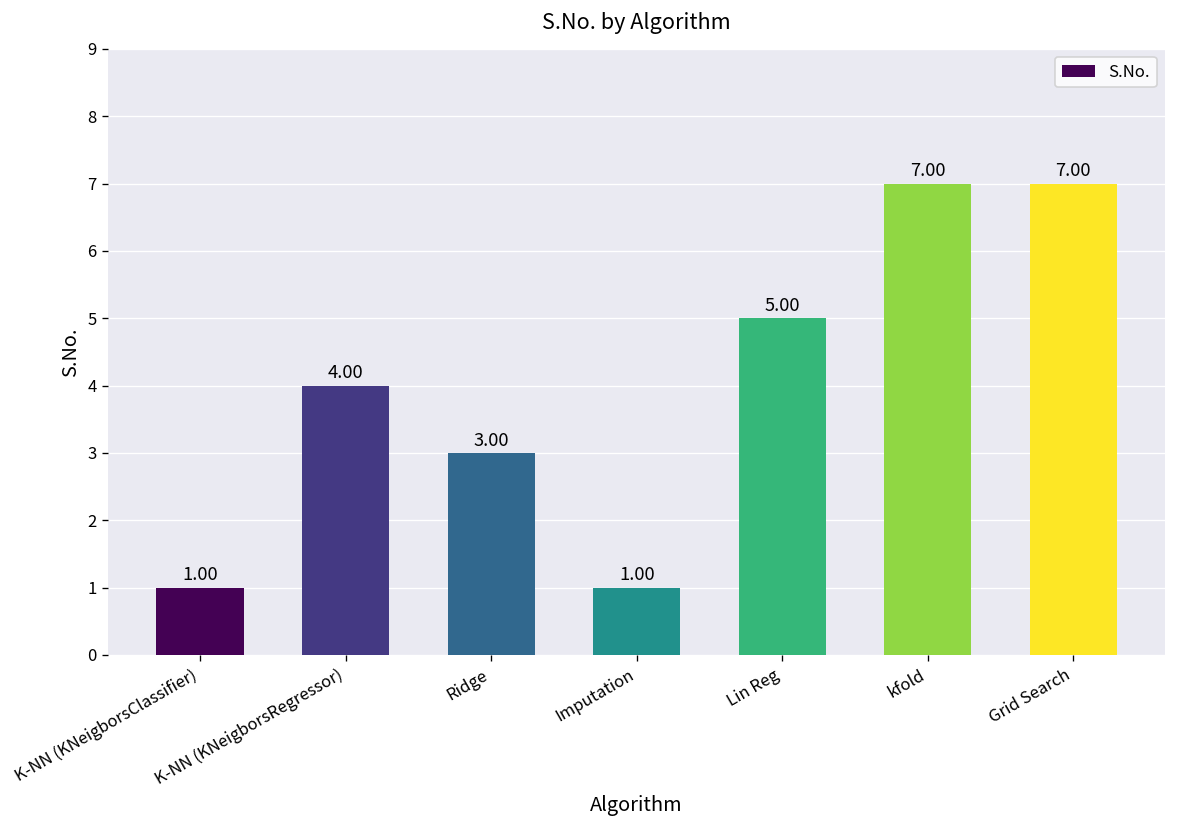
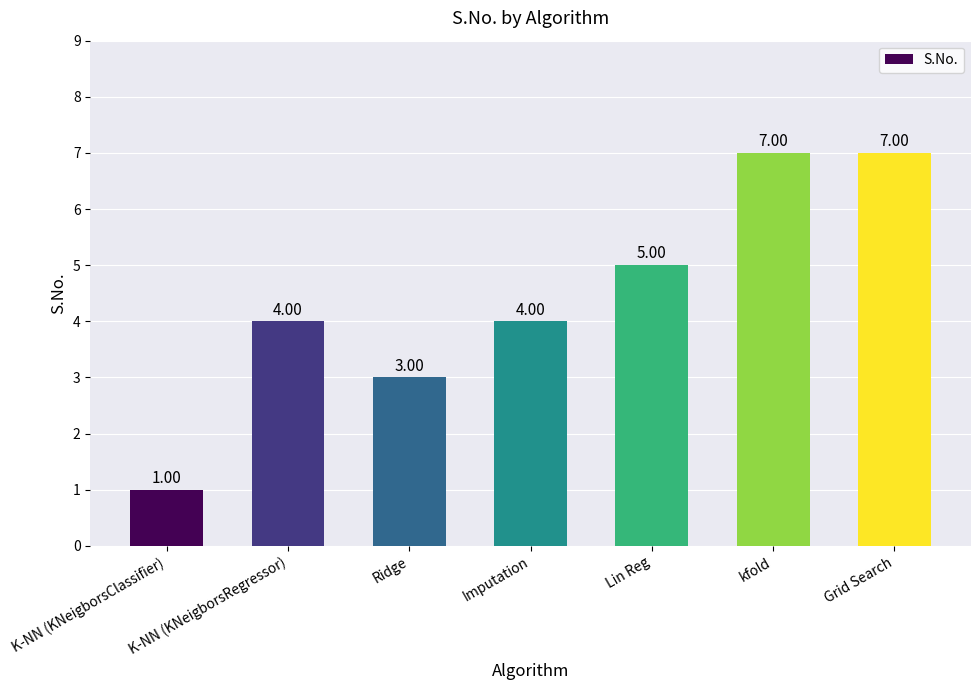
Imputation: 1.00 -> 4.00
